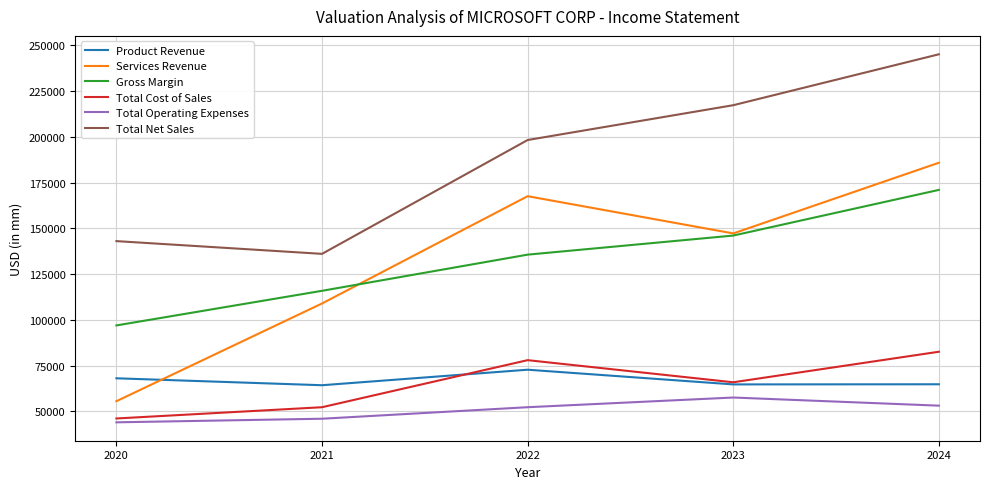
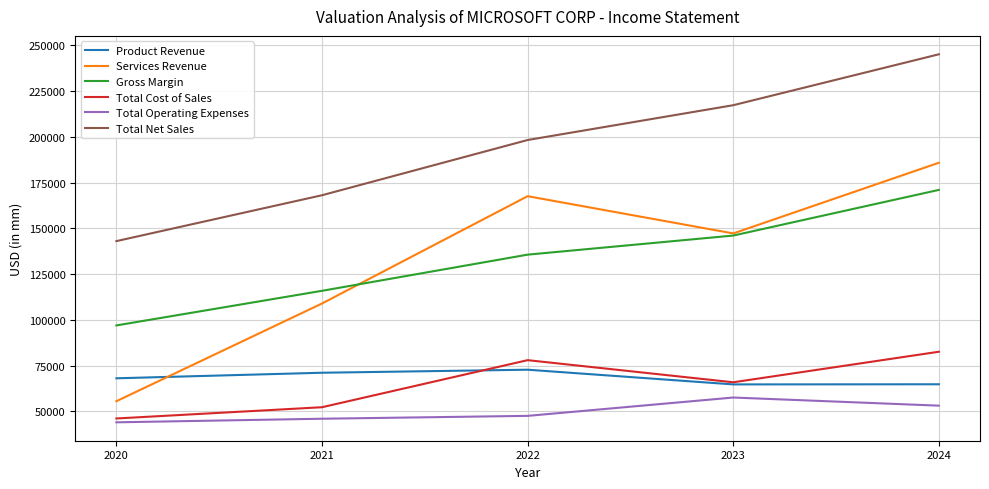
Product Revenue, 2021: 64000 -> 71000
Total Net Sales, 2021: 136000 -> 168000
Total Operating Expenses, 2022: 52000 -> 48000
